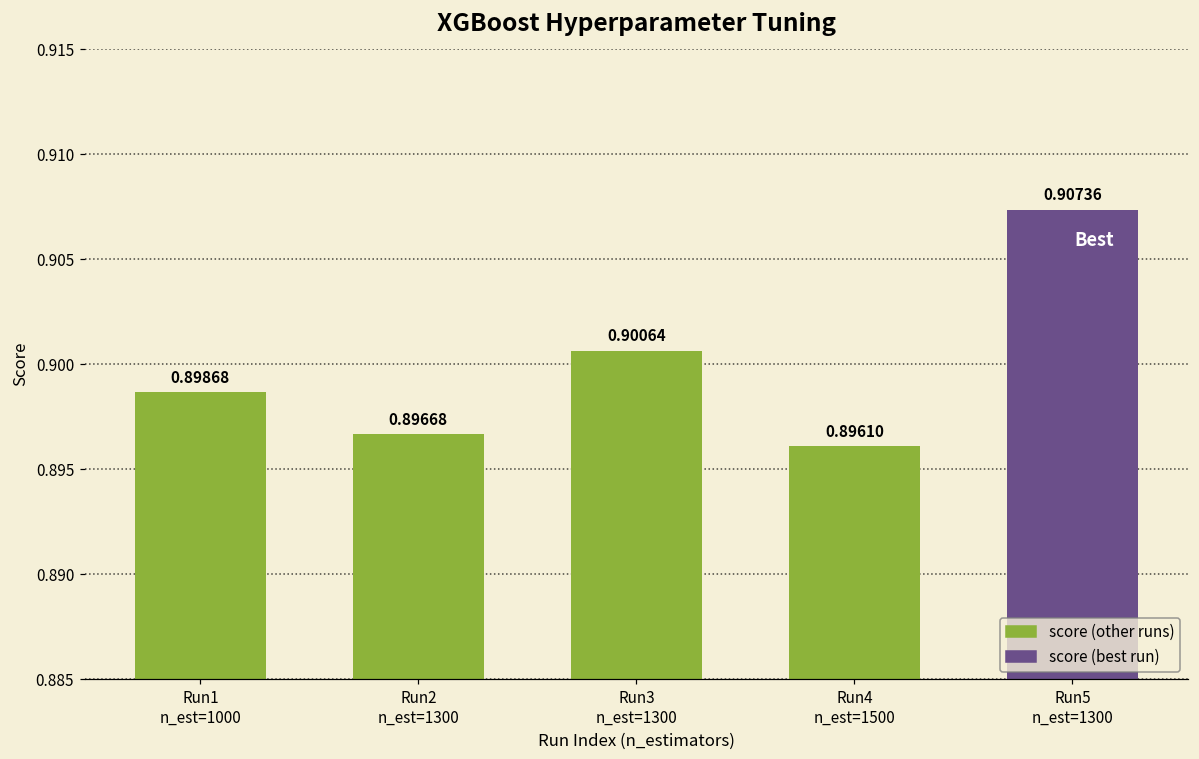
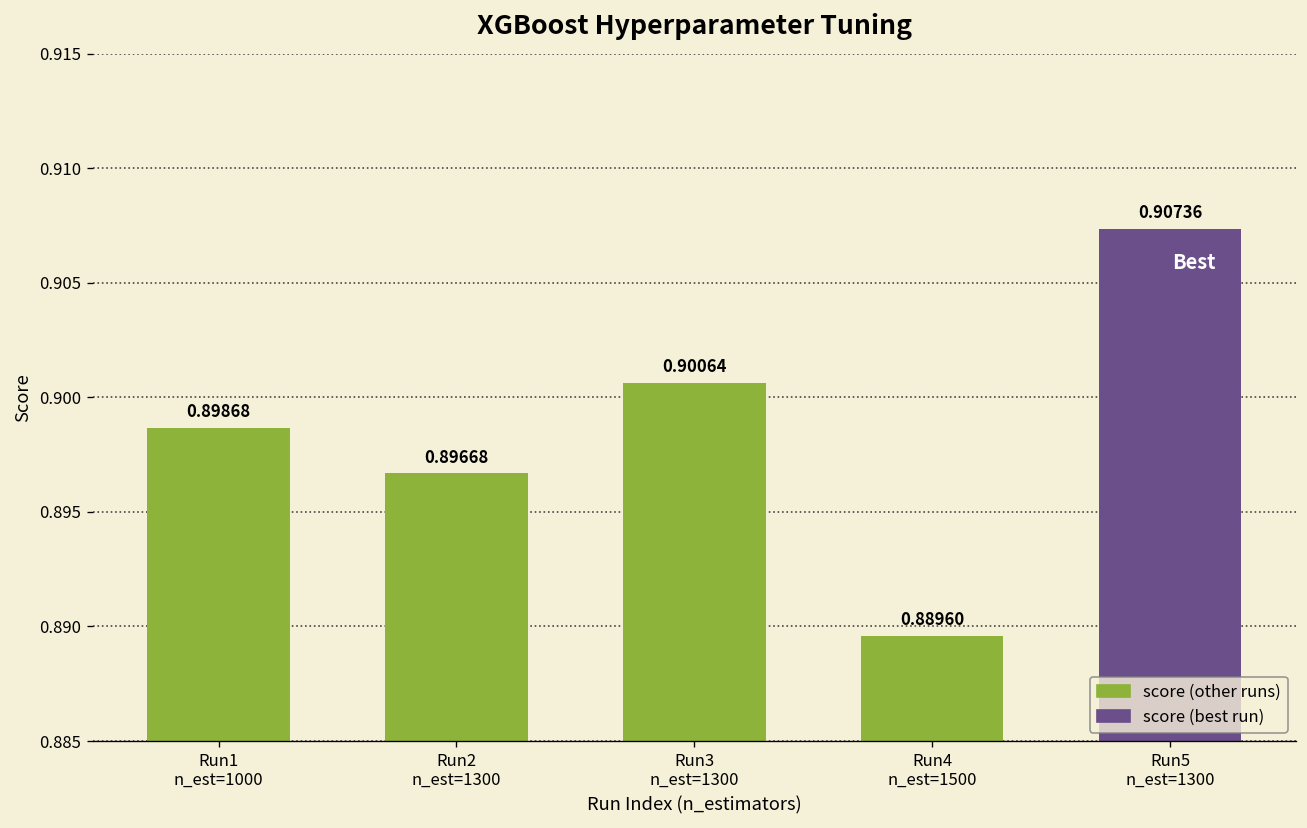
Run4 n_est=1500: 0.89610 -> 0.88960
